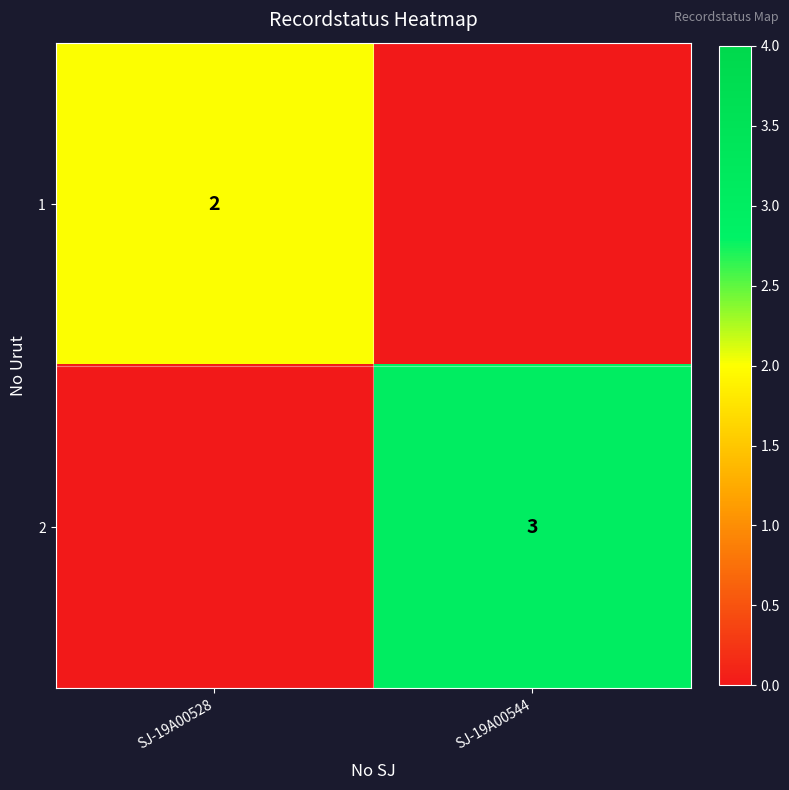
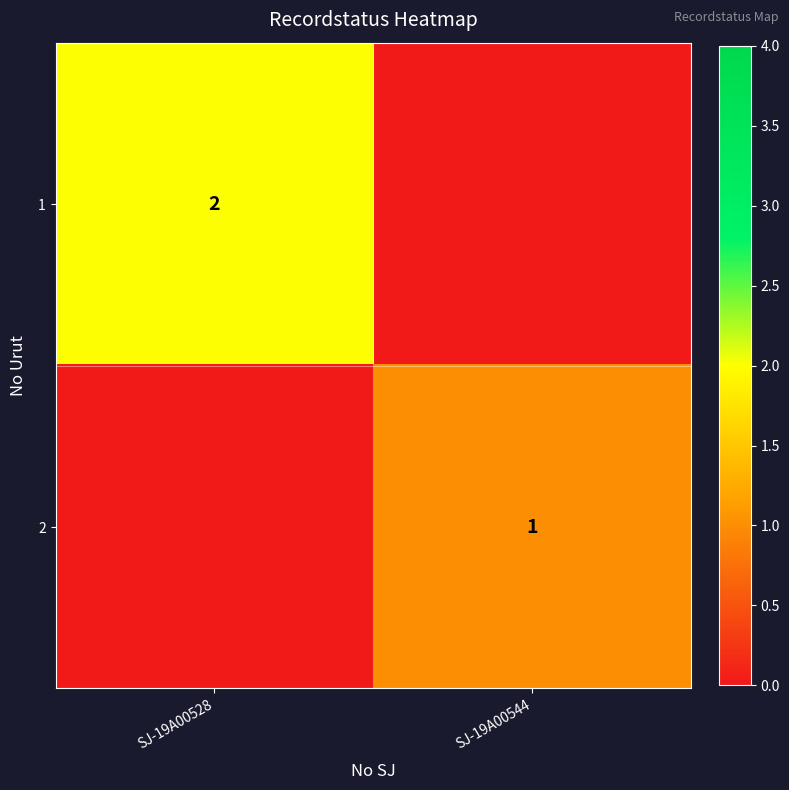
2, SJ-19A00544: 3 -> 1
